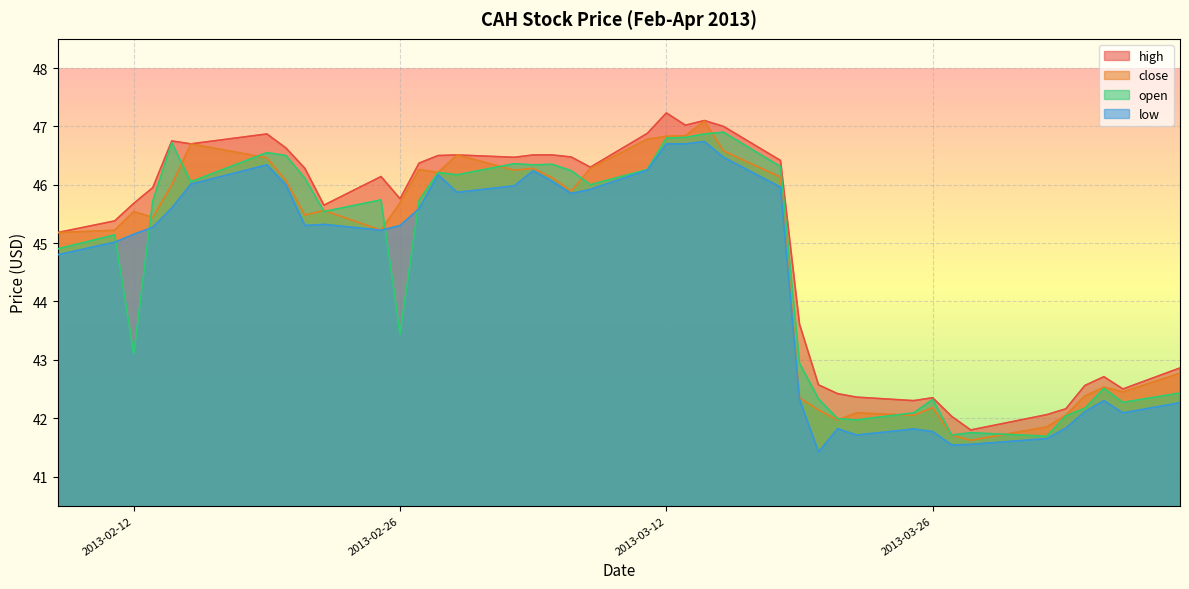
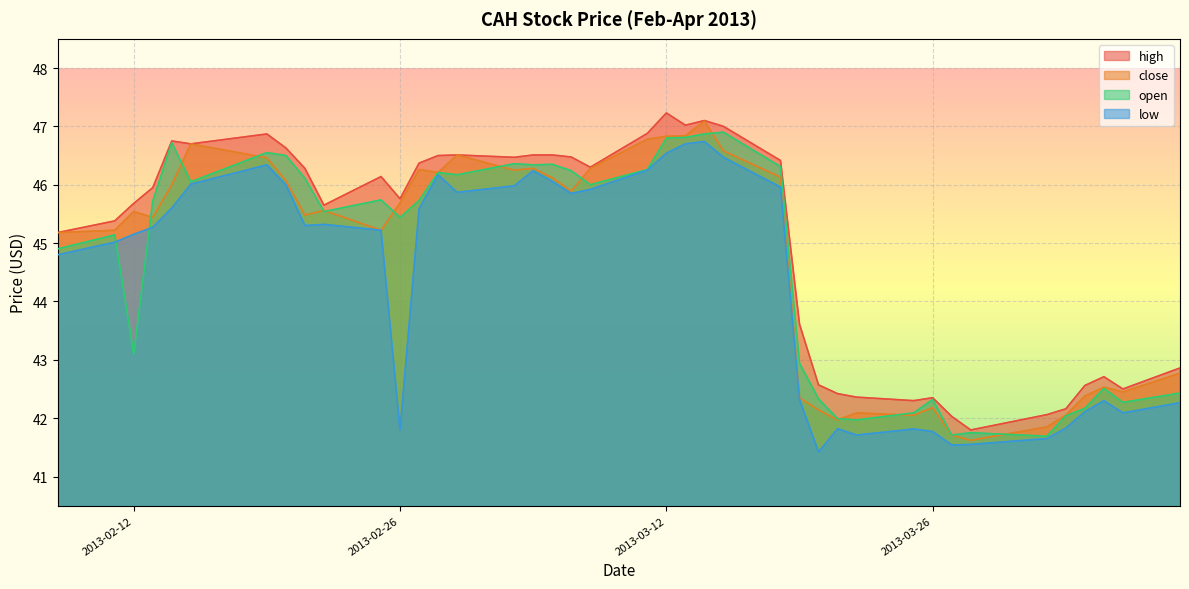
open, 2013-02-26: 43.4 -> 45.4
low, 2013-02-26: 45.3 -> 41.8
low, 2013-03-12: 46.7 -> 46.5
